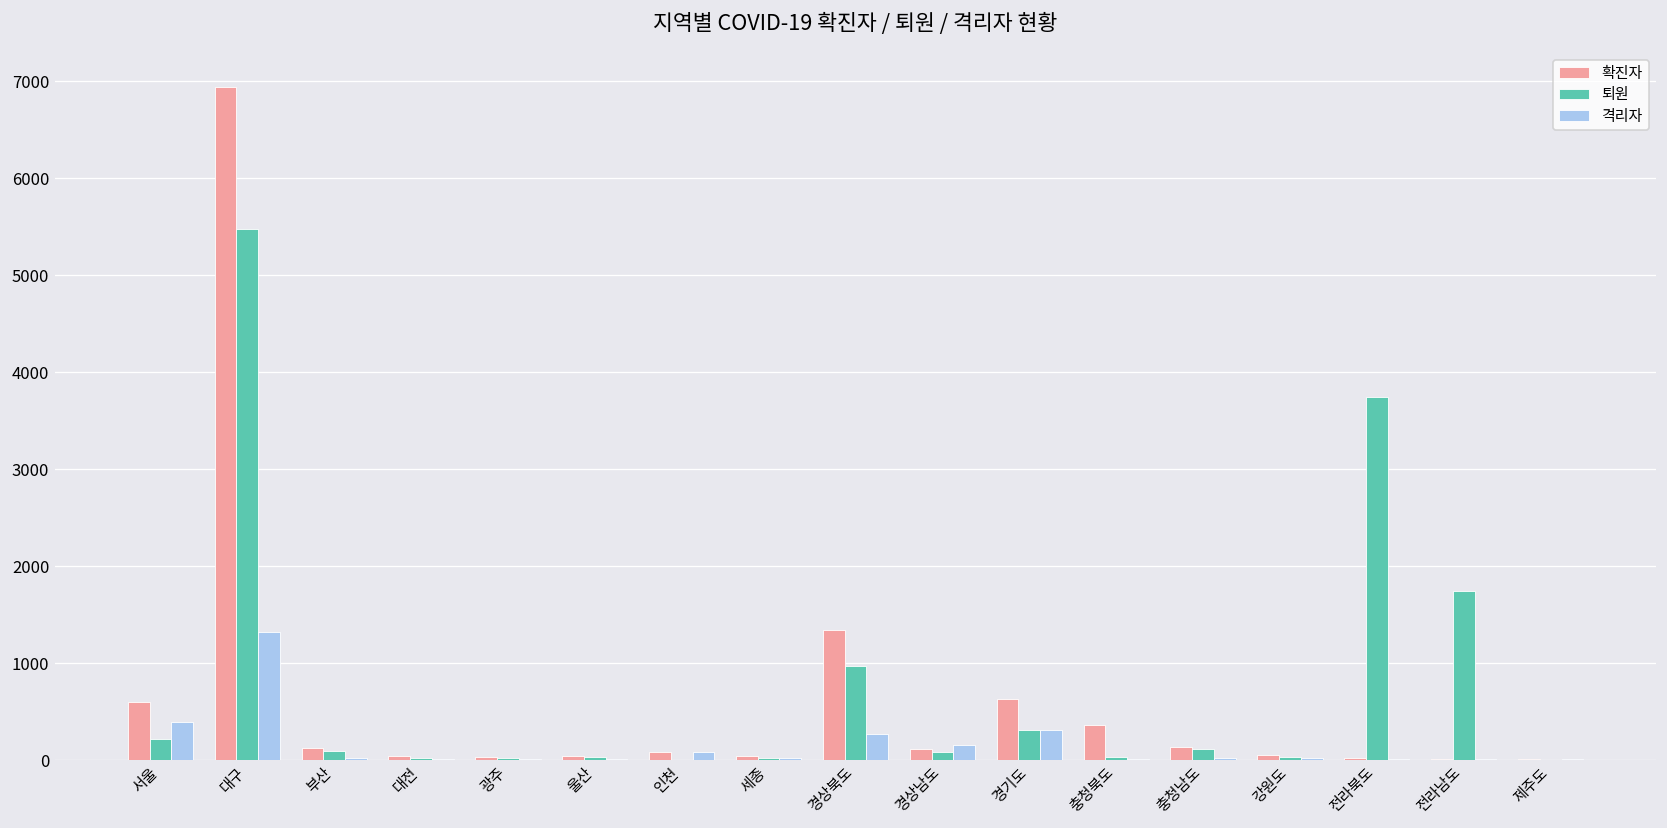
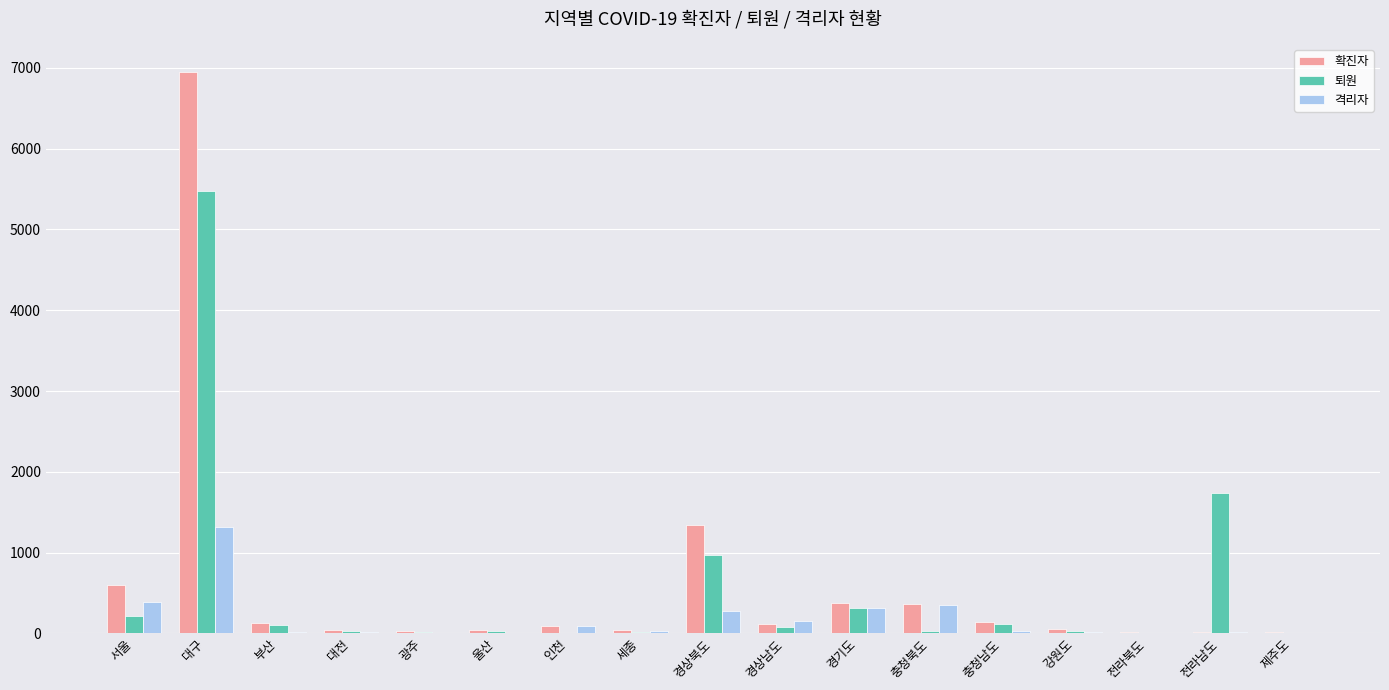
확진자, 경기도: 600 -> 400
격리자, 충청북도: 0 -> 300
퇴원, 전라북도: 3700 -> 0
